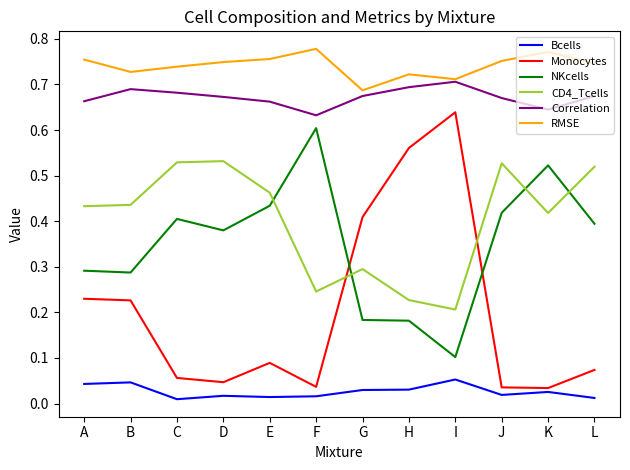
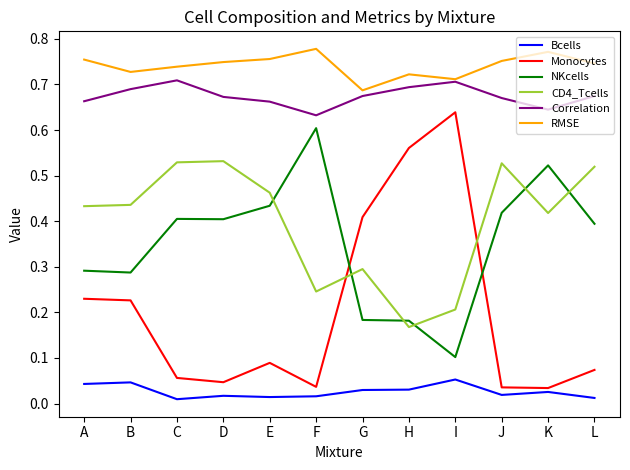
Correlation, C: 0.68 -> 0.71
NKcells, D: 0.38 -> 0.40
CD4_Tcells, H: 0.23 -> 0.17
